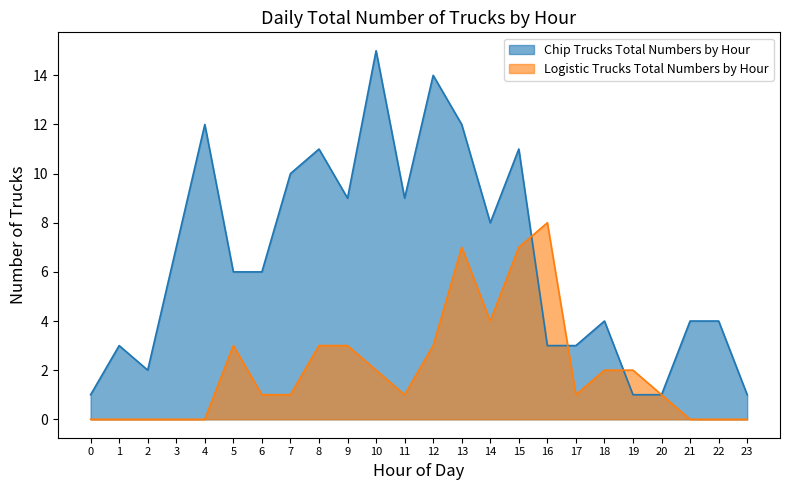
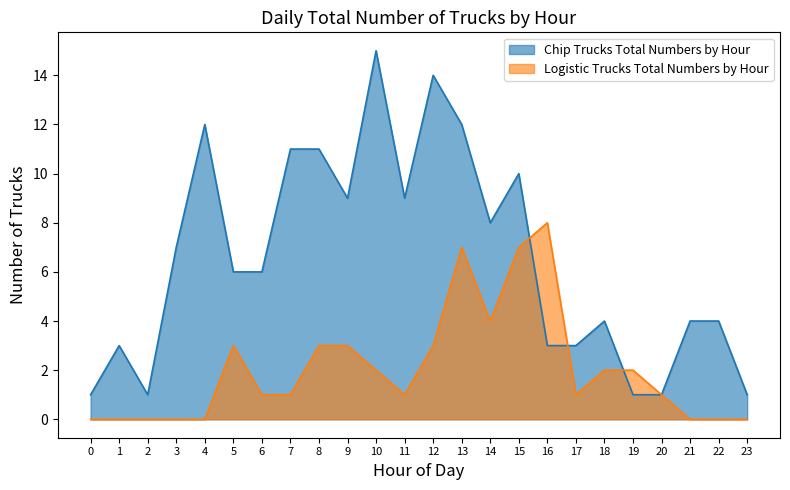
Chip Trucks Total Numbers by Hour, 2: 2 -> 1
Chip Trucks Total Numbers by Hour, 7: 10 -> 11
Chip Trucks Total Numbers by Hour, 15: 11 -> 10
